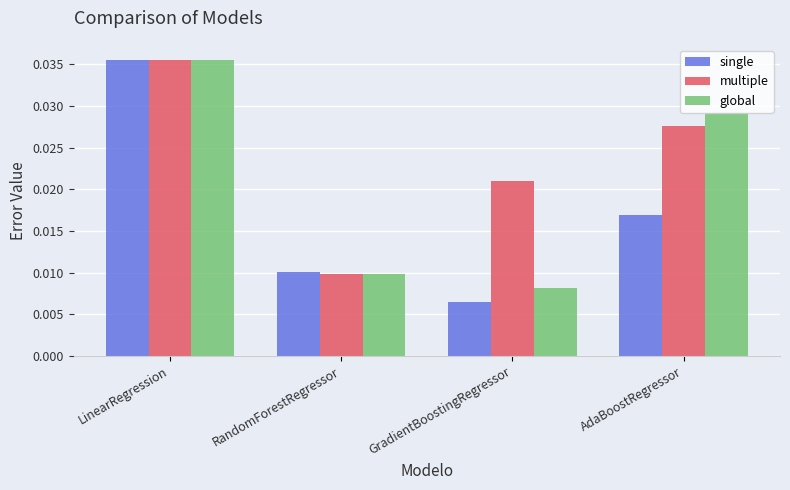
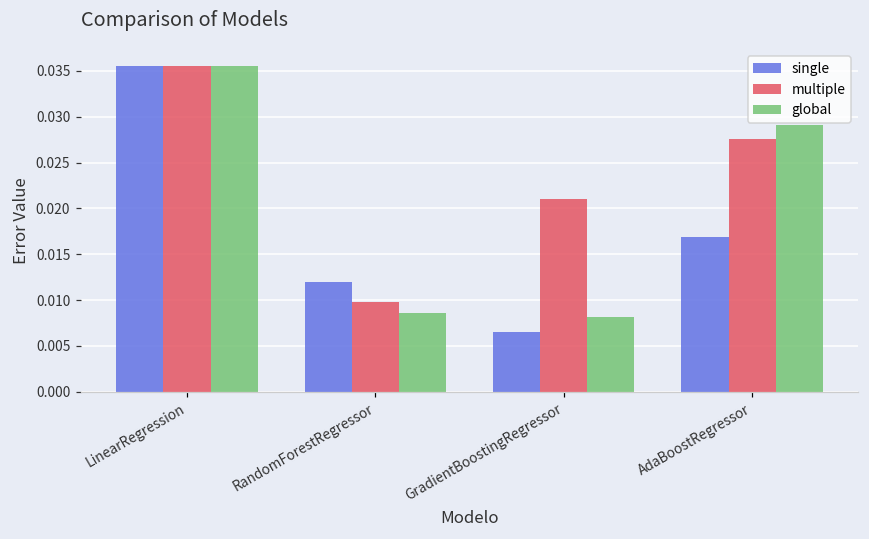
single, RandomForestRegressor: 0.010 -> 0.012
global, RandomForestRegressor: 0.010 -> 0.009
